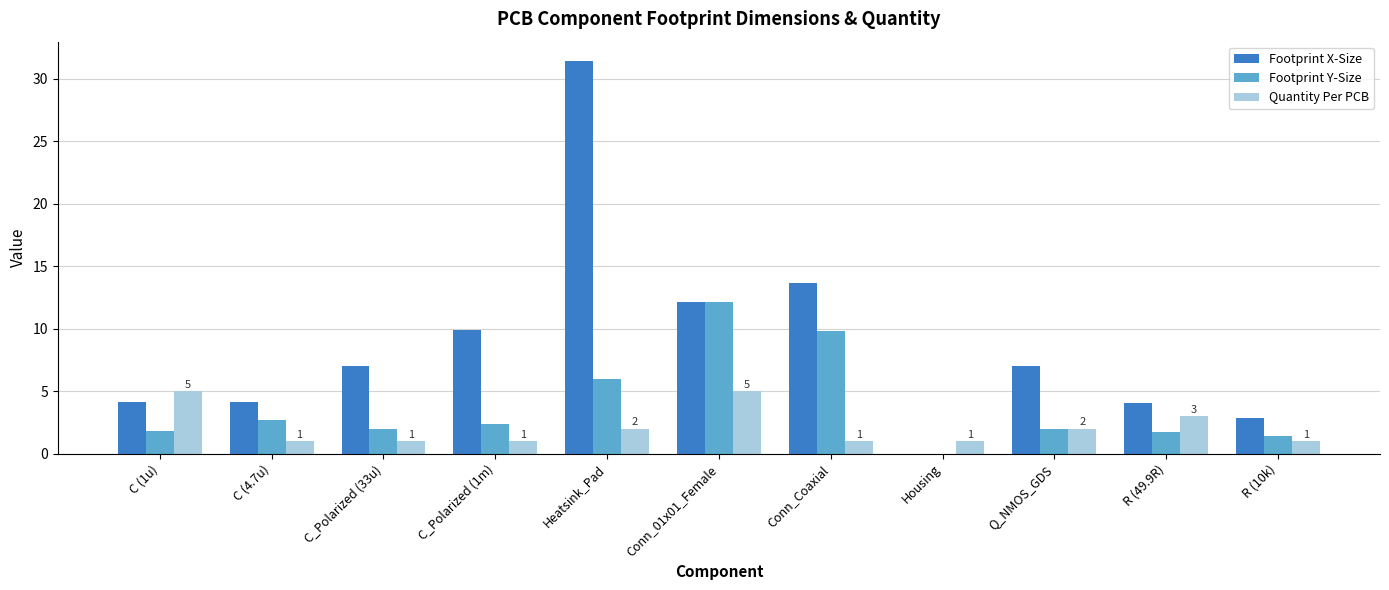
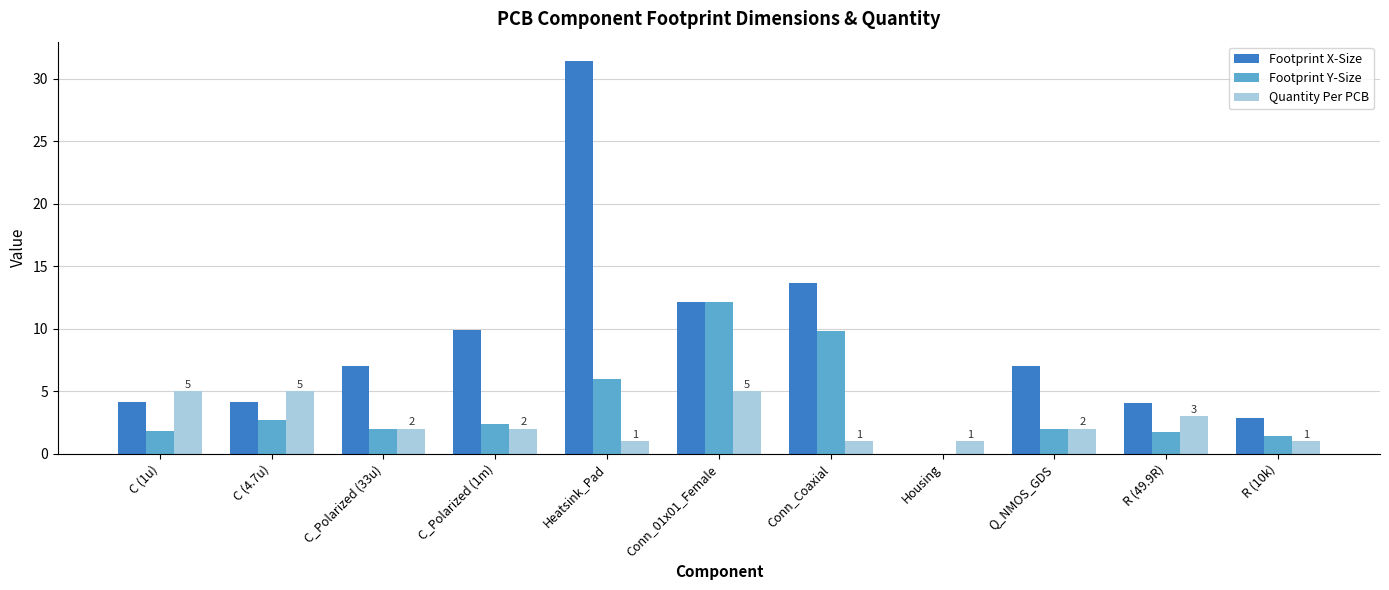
Quantity Per PCB, C (4.7u): 1 -> 5
Quantity Per PCB, C_Polarized (33u): 1 -> 2
Quantity Per PCB, C_Polarized (1m): 1 -> 2
Quantity Per PCB, Heatsink_Pad: 2 -> 1
